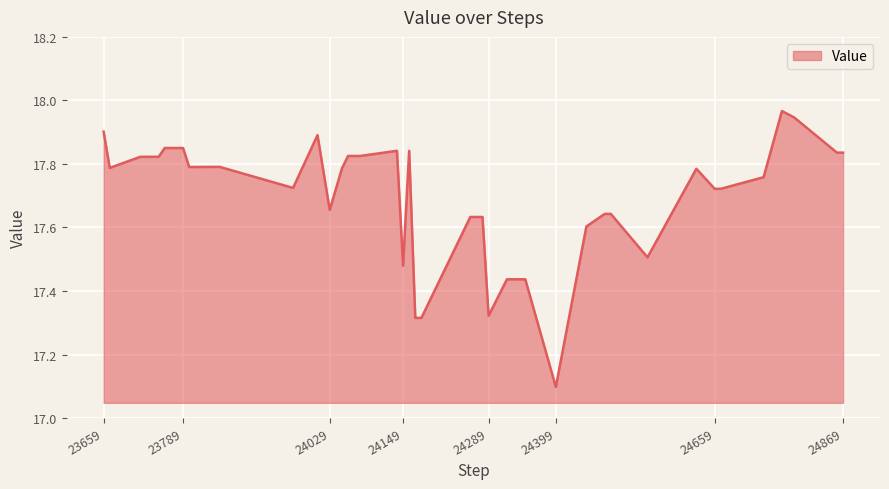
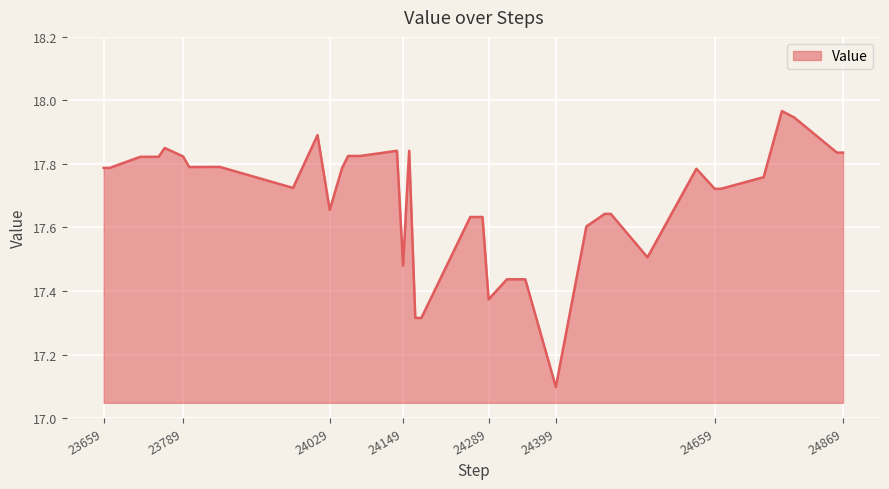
23659: 17.90 -> 17.79
23789: 17.85 -> 17.82
24289: 17.32 -> 17.37
